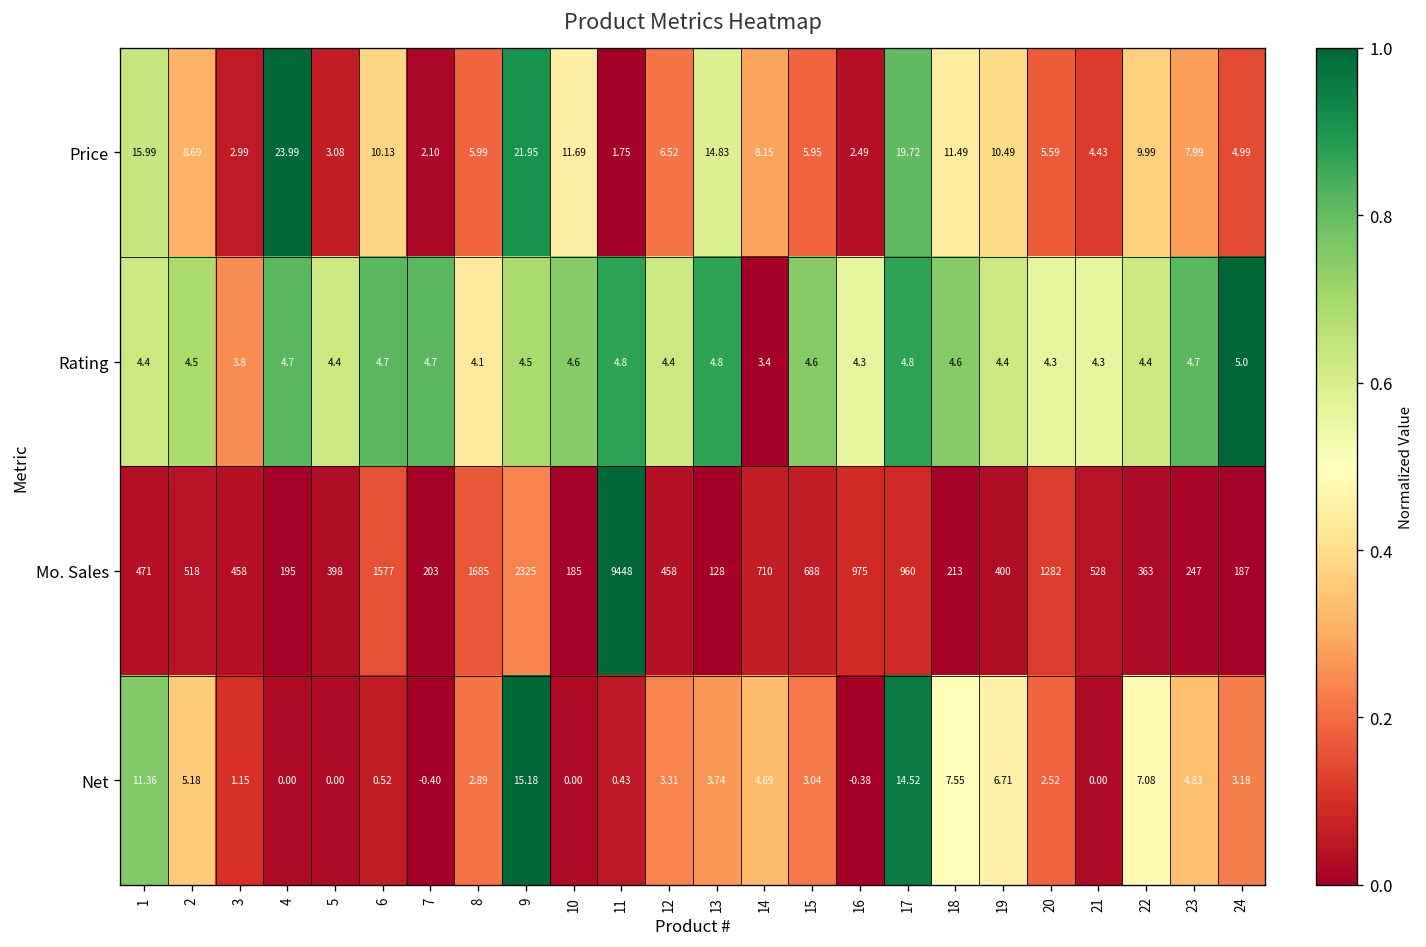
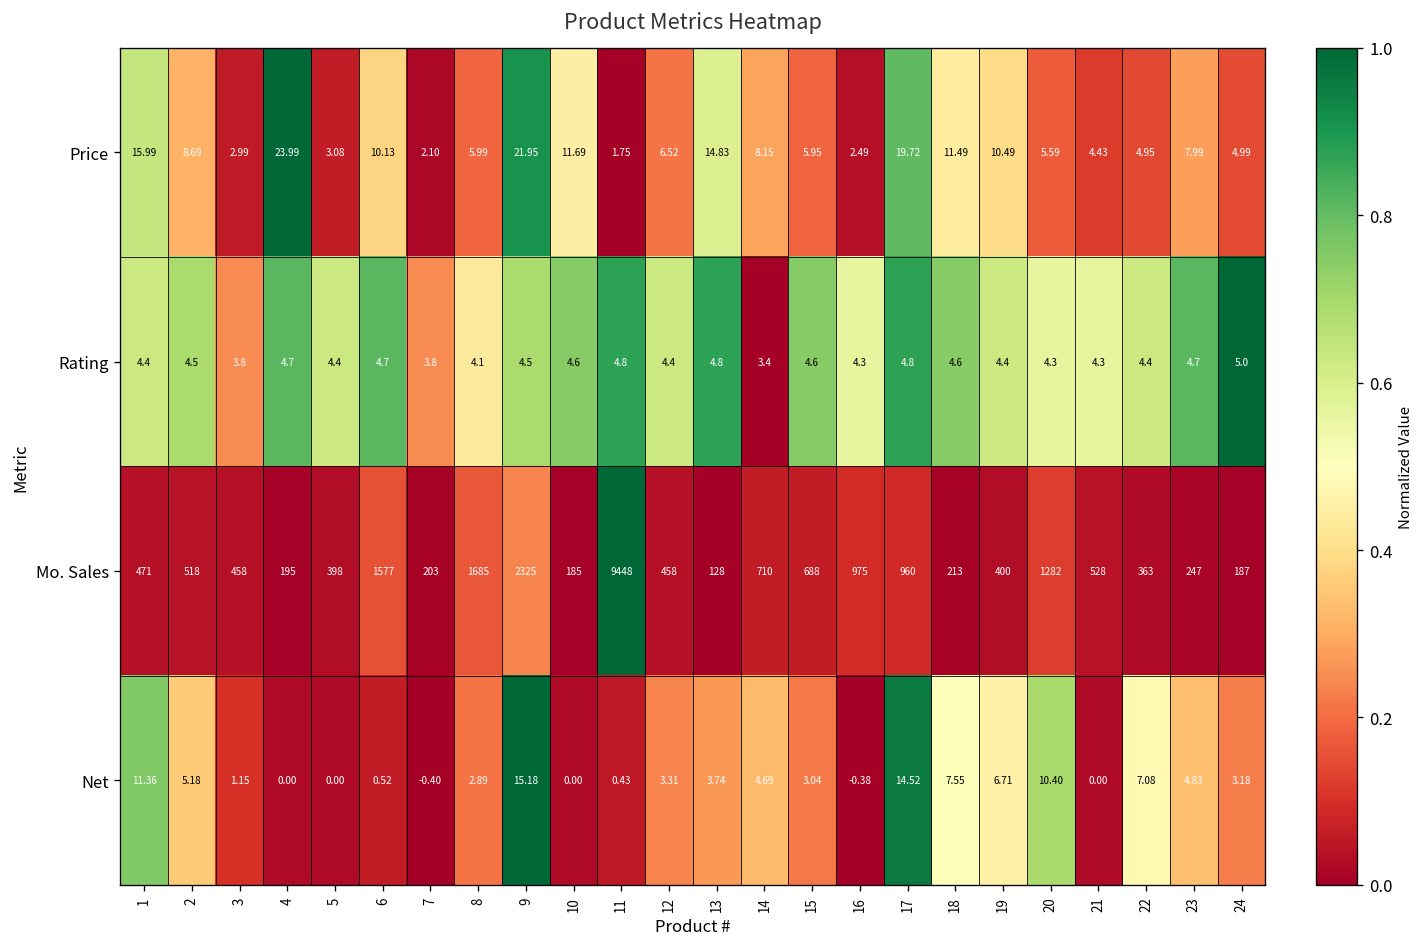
Price, 22: 9.99 -> 4.95
Rating, 7: 4.7 -> 3.8
Net, 20: 2.52 -> 10.40
